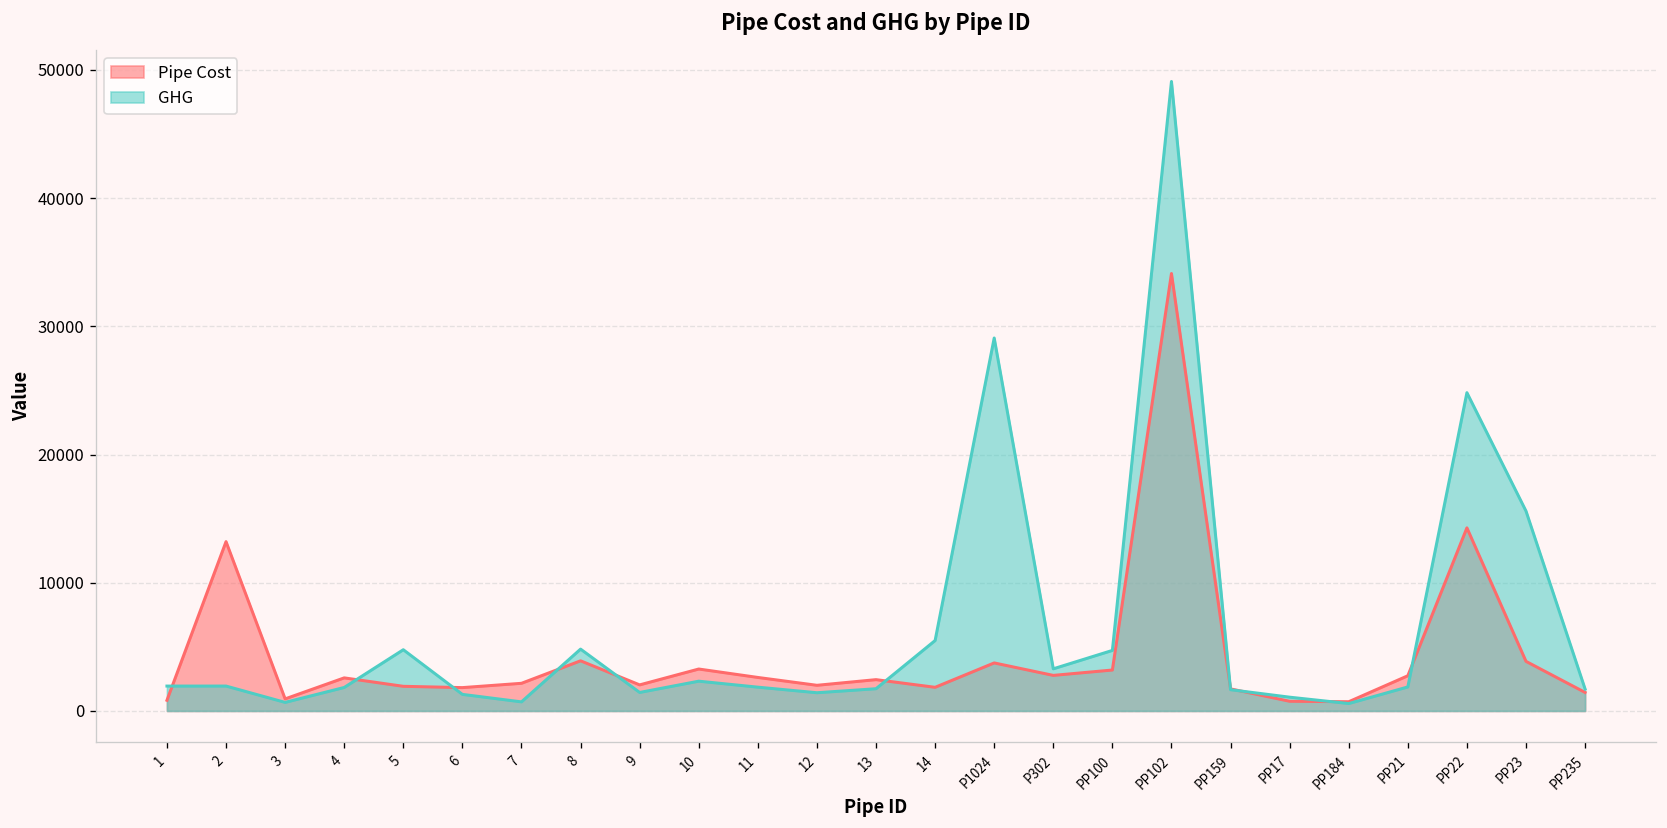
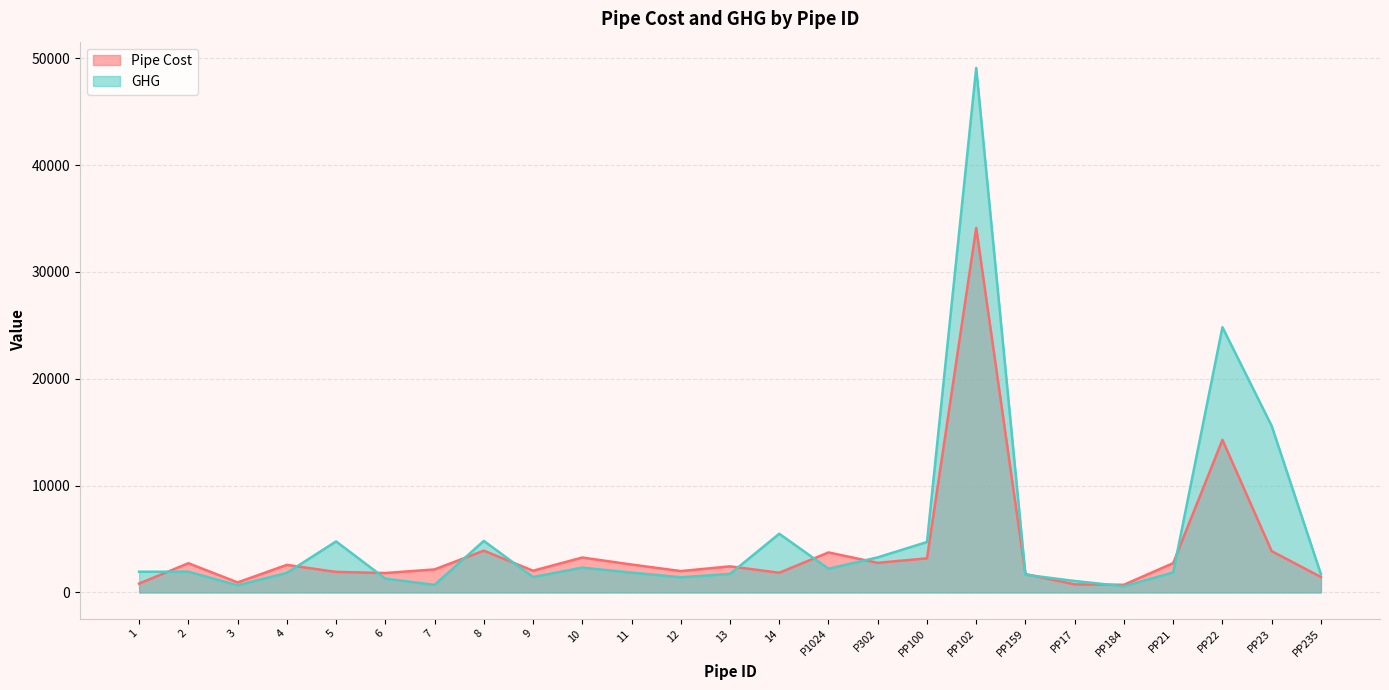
Pipe Cost, 2: 13200 -> 2700
GHG, P1024: 29100 -> 2200
